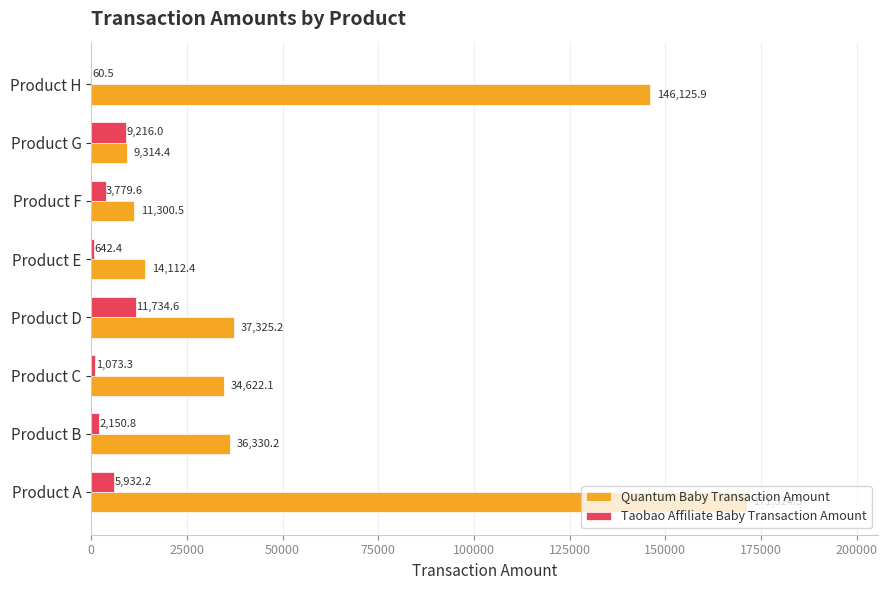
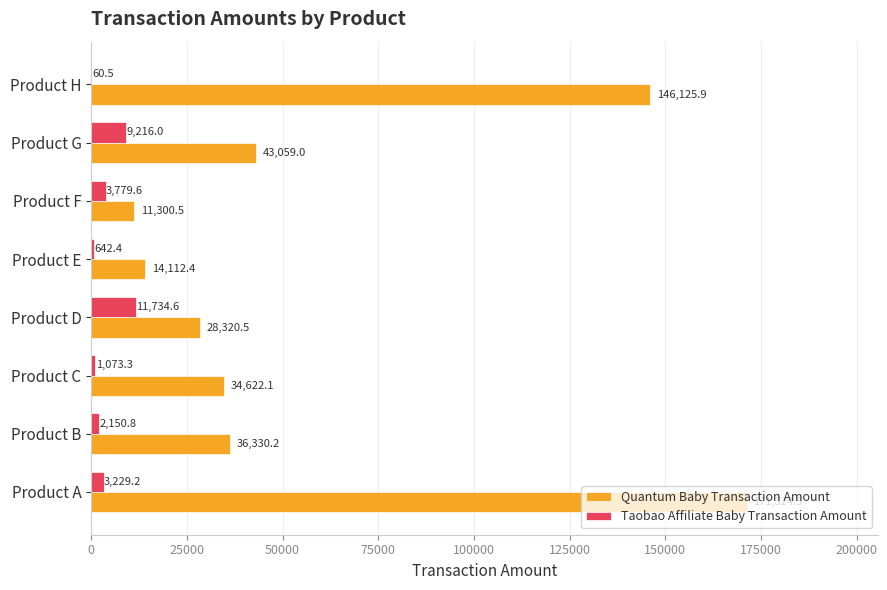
Quantum Baby Transaction Amount, Product G: 9,314.4 -> 43,059.0
Quantum Baby Transaction Amount, Product D: 37,325.2 -> 28,320.5
Taobao Affiliate Baby Transaction Amount, Product A: 5,932.2 -> 3,229.2
